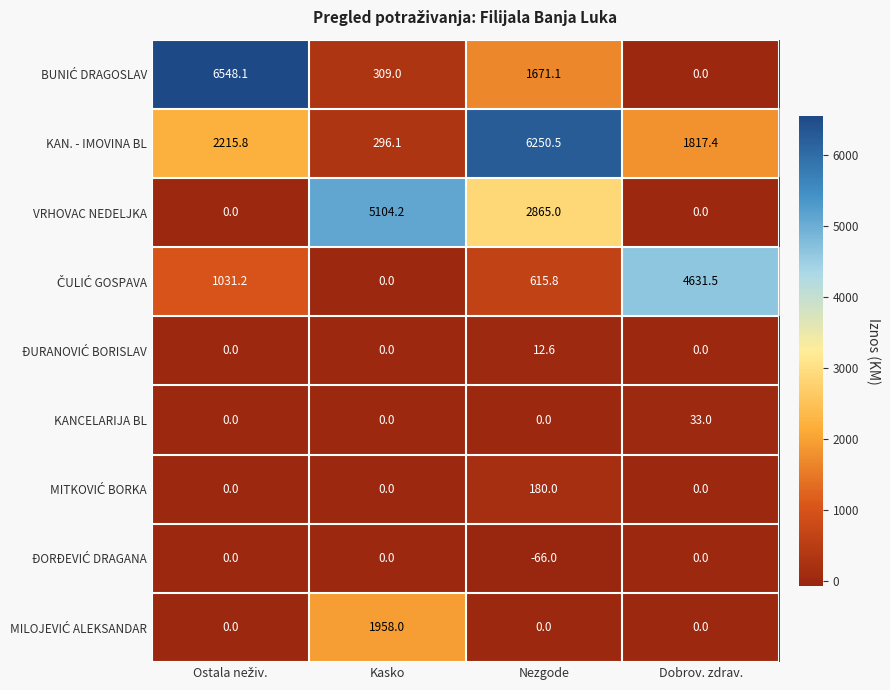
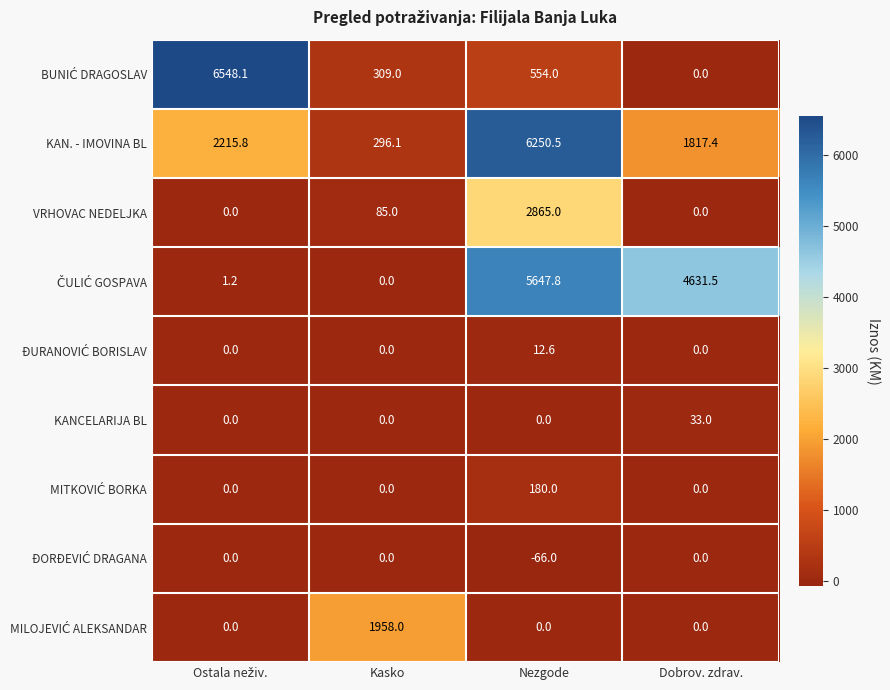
BUNIĆ DRAGOSLAV, Nezgode: 1671.1 -> 554.0
VRHOVAC NEDELJKA, Kasko: 5104.2 -> 85.0
ČULIĆ GOSPAVA, Ostala neživ.: 1031.2 -> 1.2
ČULIĆ GOSPAVA, Nezgode: 615.8 -> 5647.8
